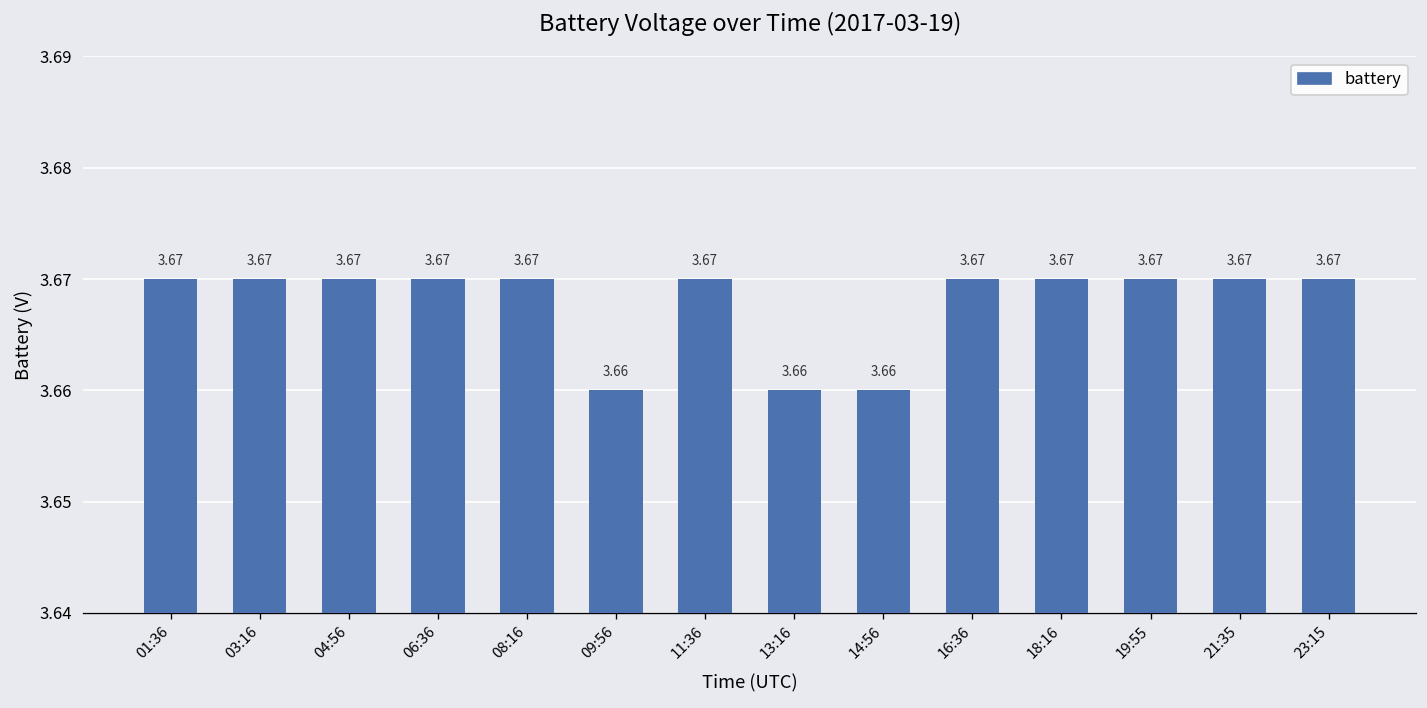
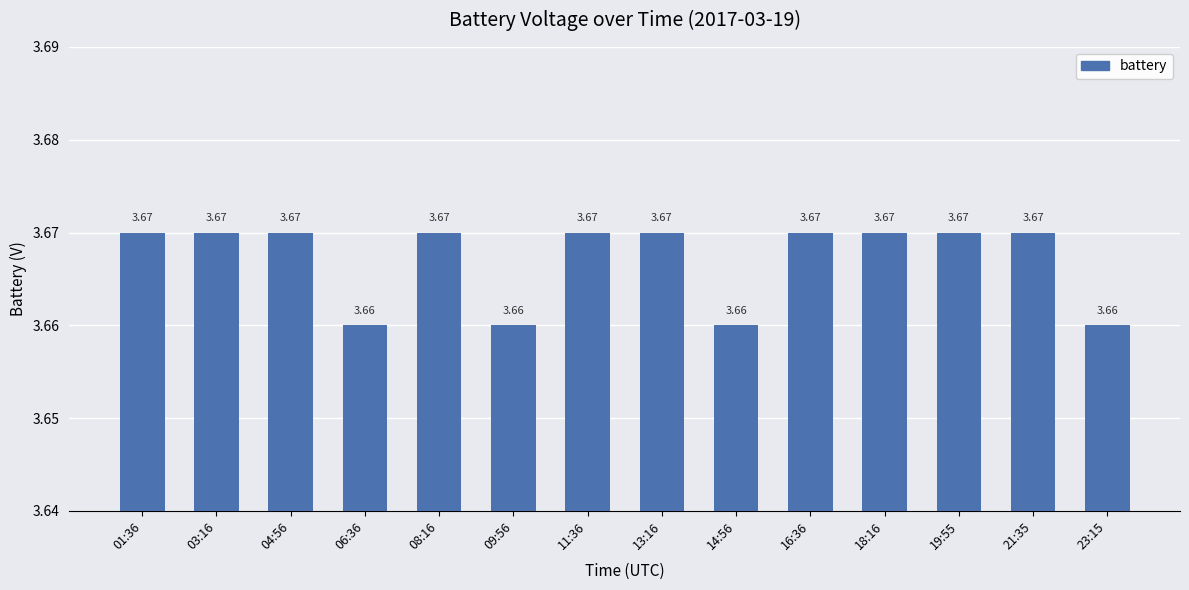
06:36: 3.67 -> 3.66
13:16: 3.66 -> 3.67
23:15: 3.67 -> 3.66
